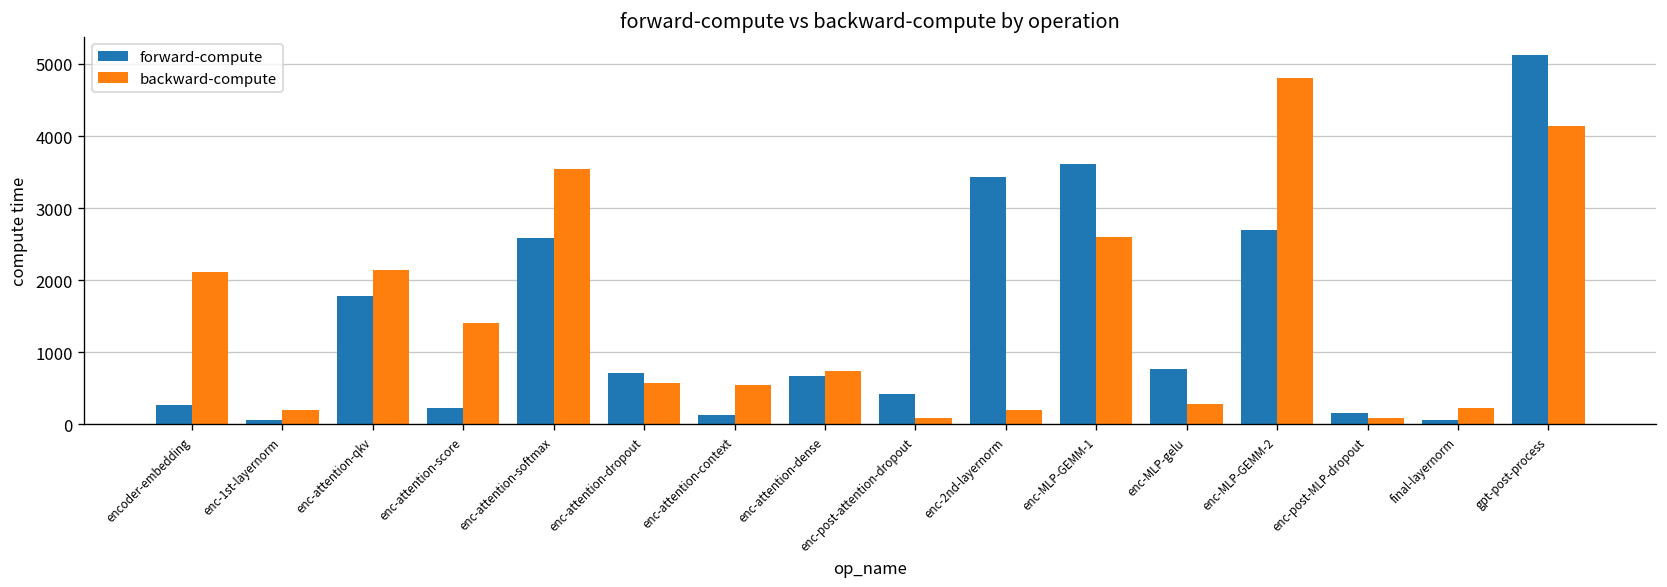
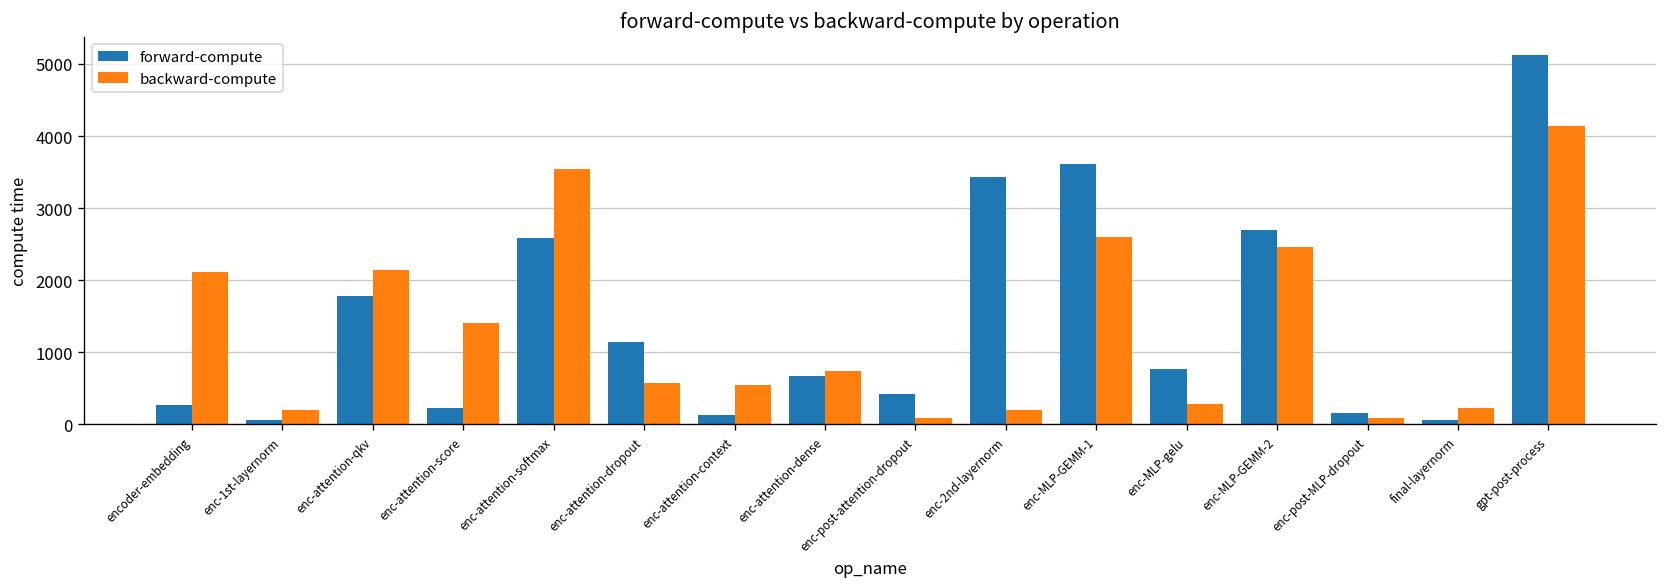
forward-compute, enc-attention-dropout: 700 -> 1100
backward-compute, enc-MLP-GEMM-2: 4800 -> 2500
